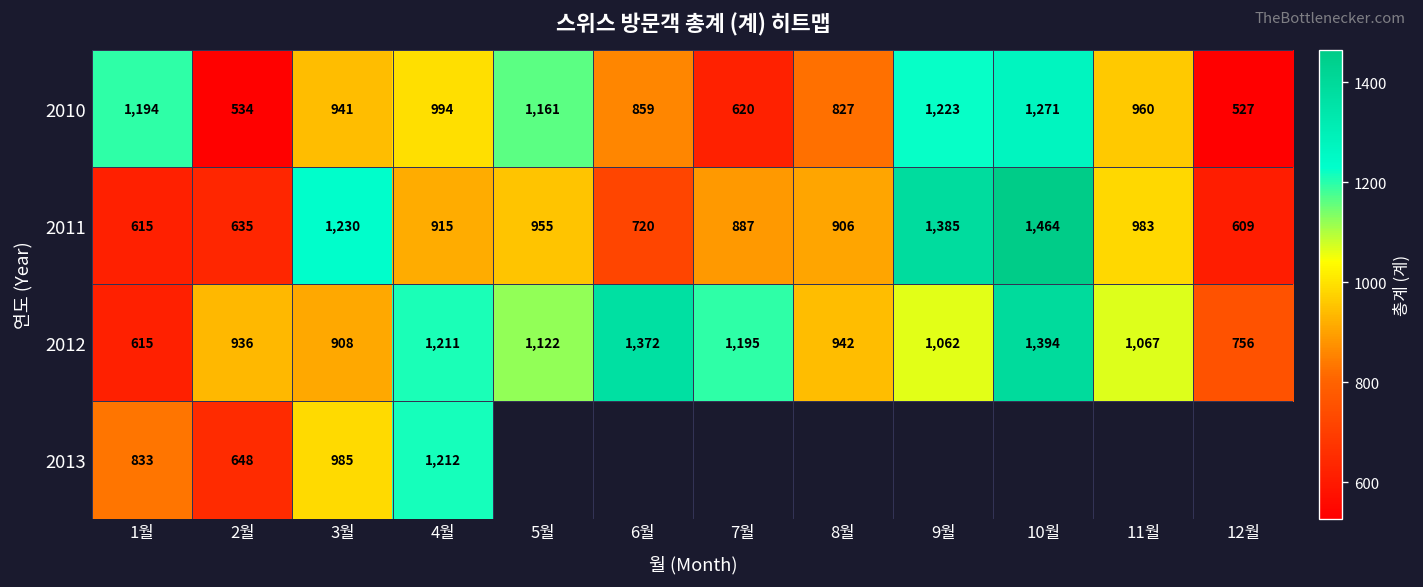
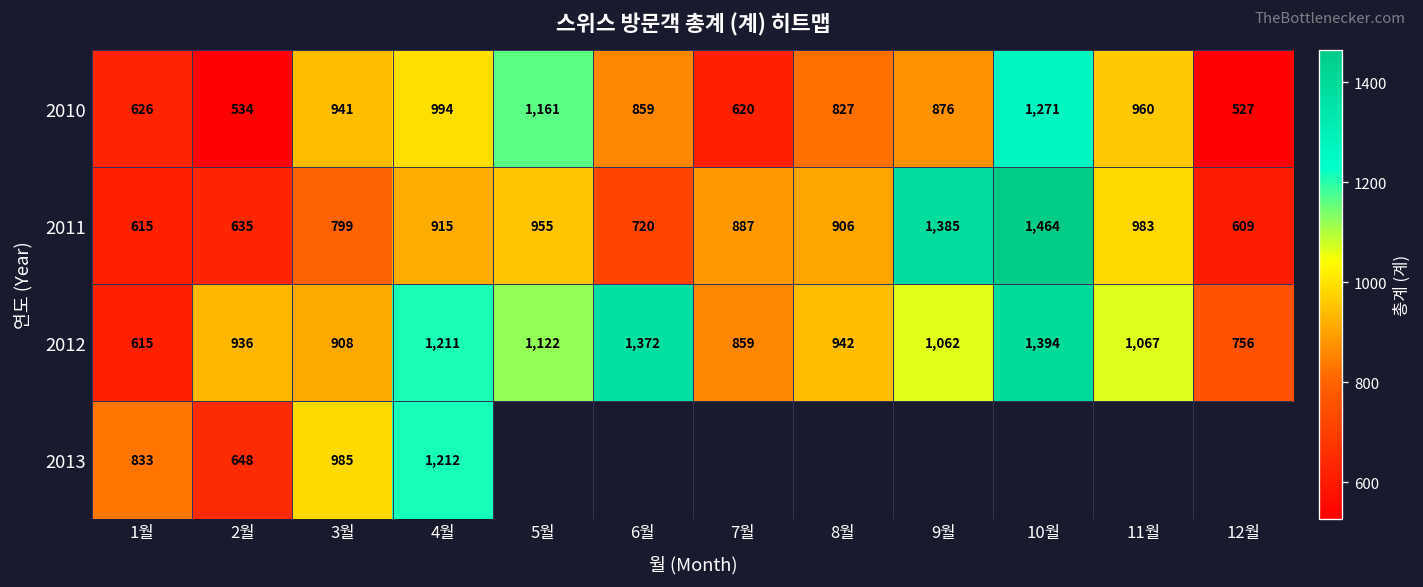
2010, 1월: 1,194 -> 626
2010, 9월: 1,223 -> 876
2011, 3월: 1,230 -> 799
2012, 7월: 1,195 -> 859
